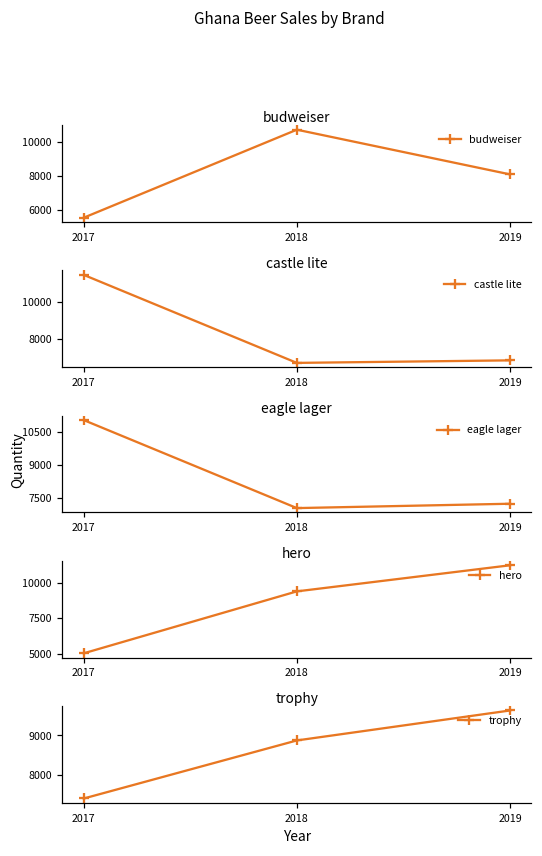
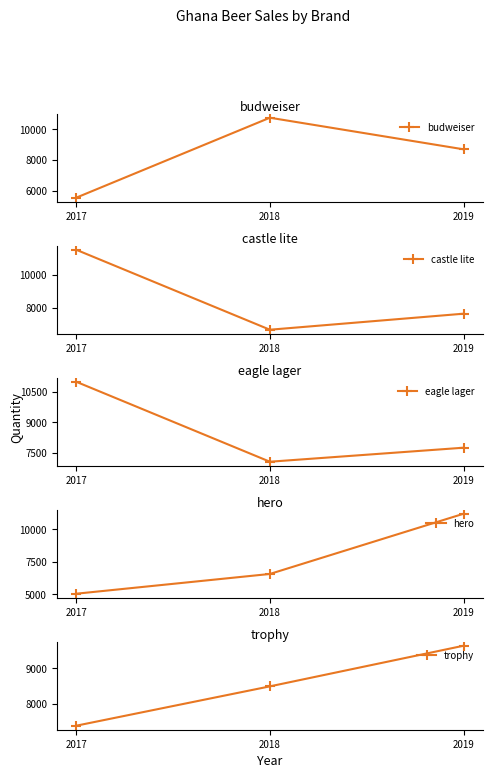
budweiser, 2019: 8100 -> 8700
castle lite, 2019: 6800 -> 7600
eagle lager, 2019: 7300 -> 7800
hero, 2018: 9400 -> 6600
trophy, 2018: 8900 -> 8500
